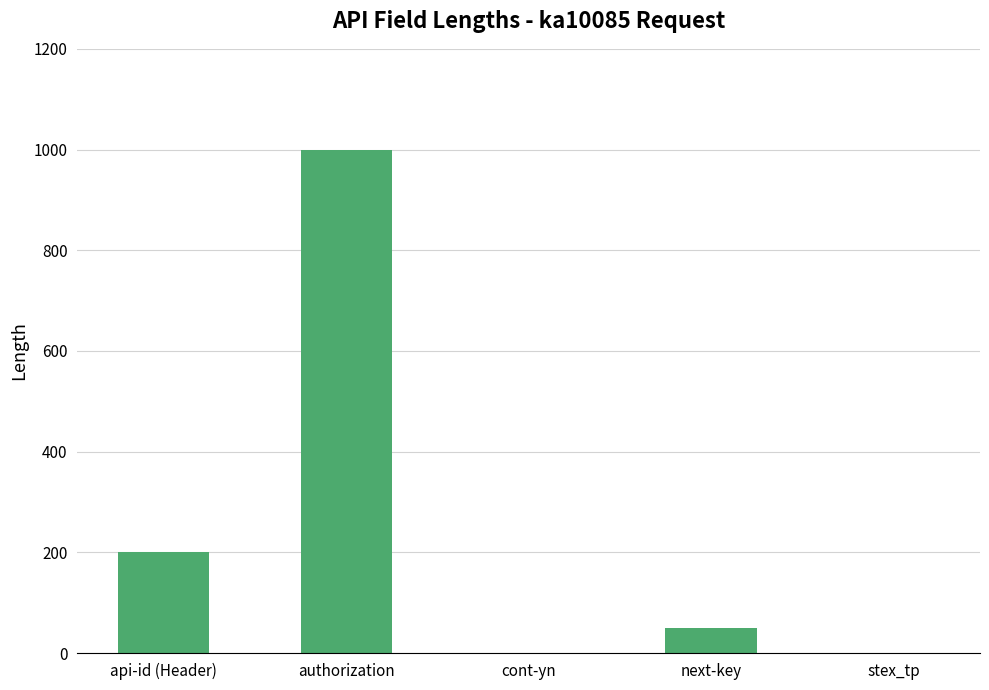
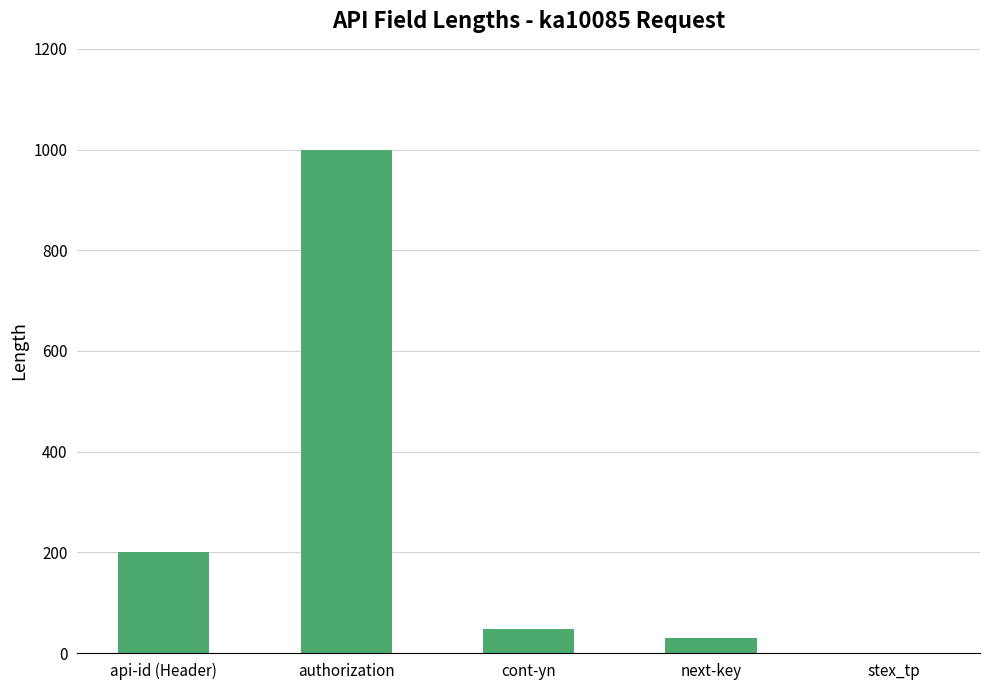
cont-yn: 0 -> 50
next-key: 50 -> 30
